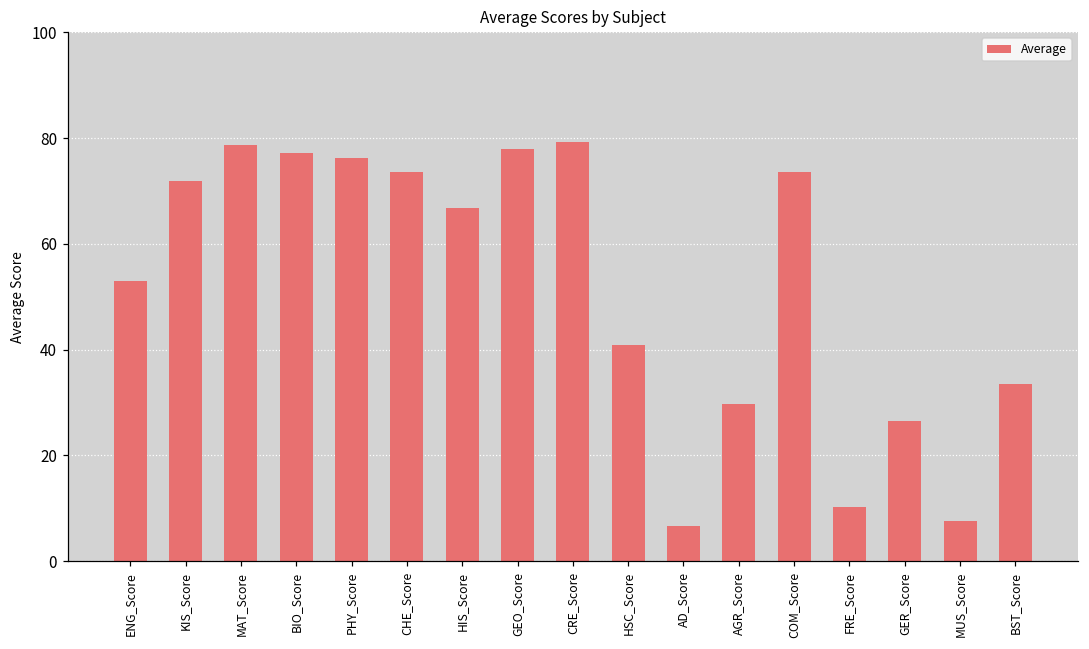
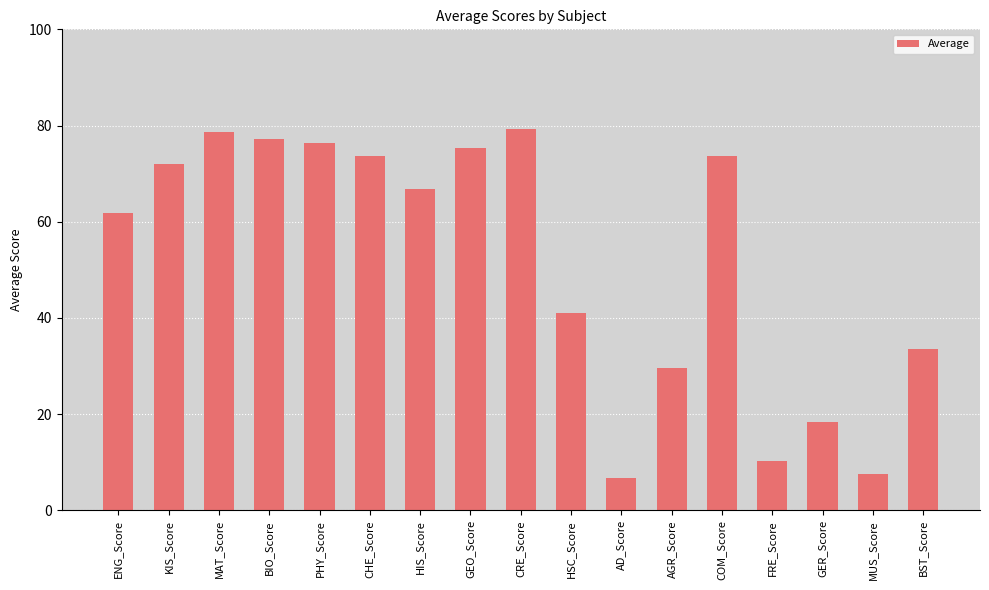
ENG_Score: 53 -> 62
GEO_Score: 78 -> 75
GER_Score: 27 -> 18
